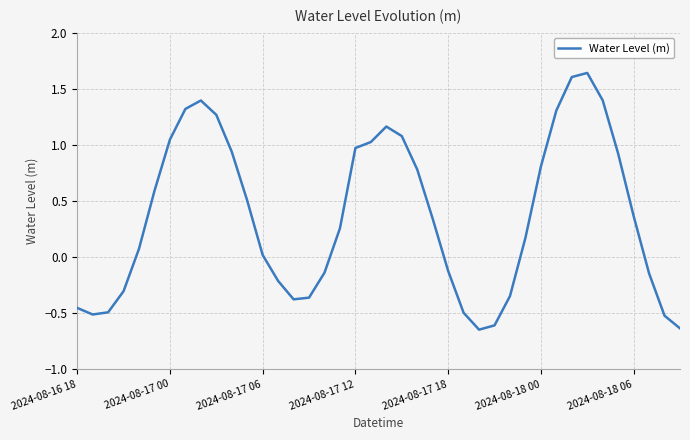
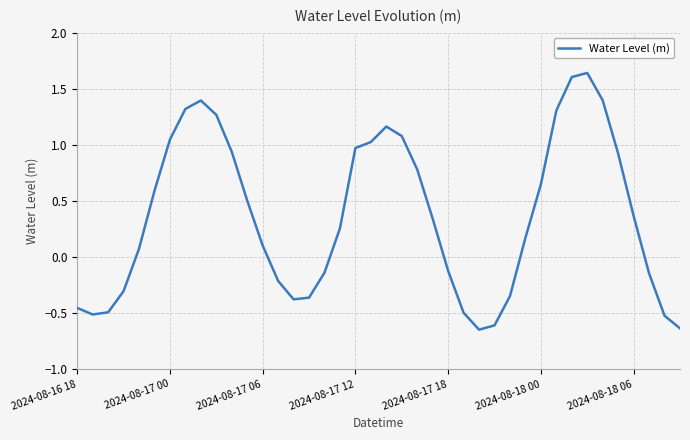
2024-08-17 06: 0.02 -> 0.10
2024-08-18 00: 0.81 -> 0.65
